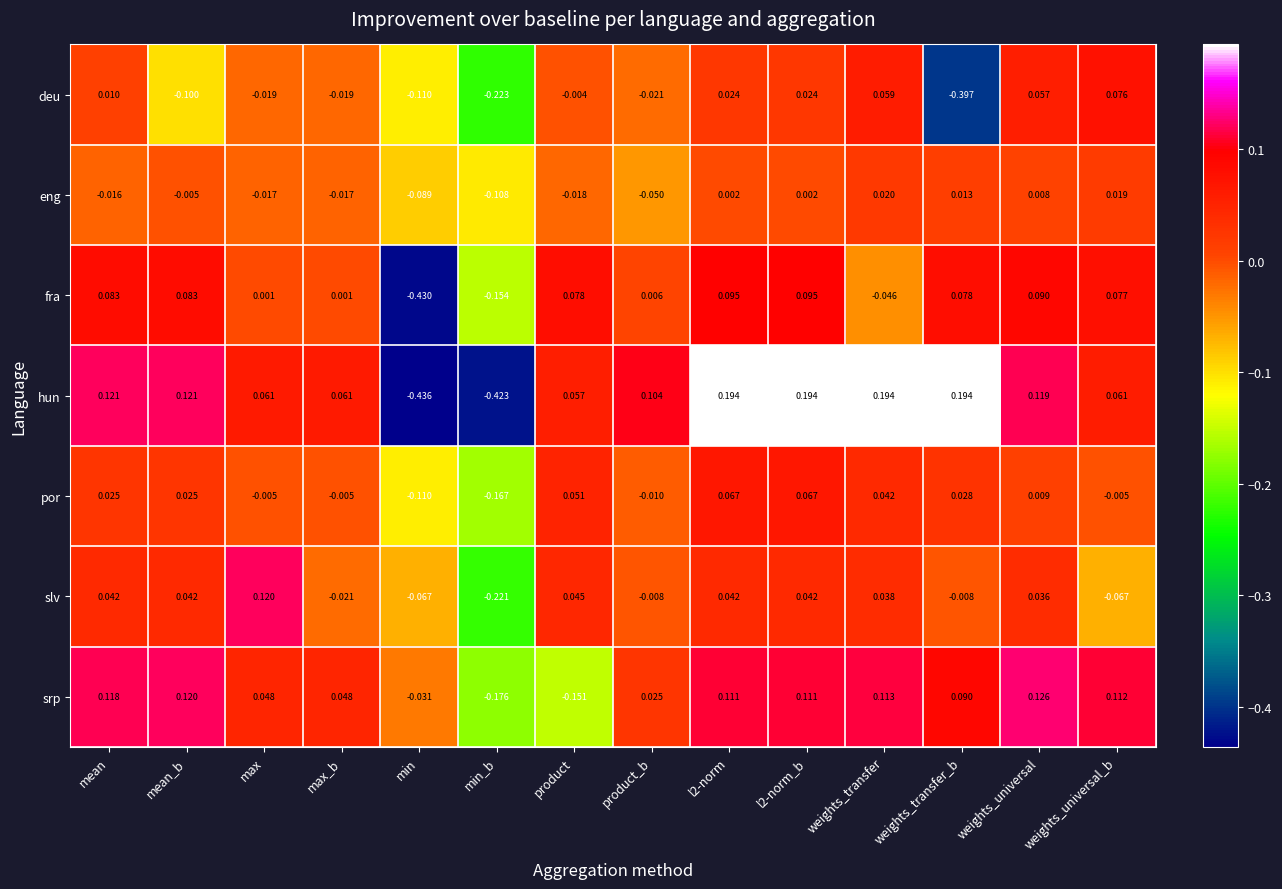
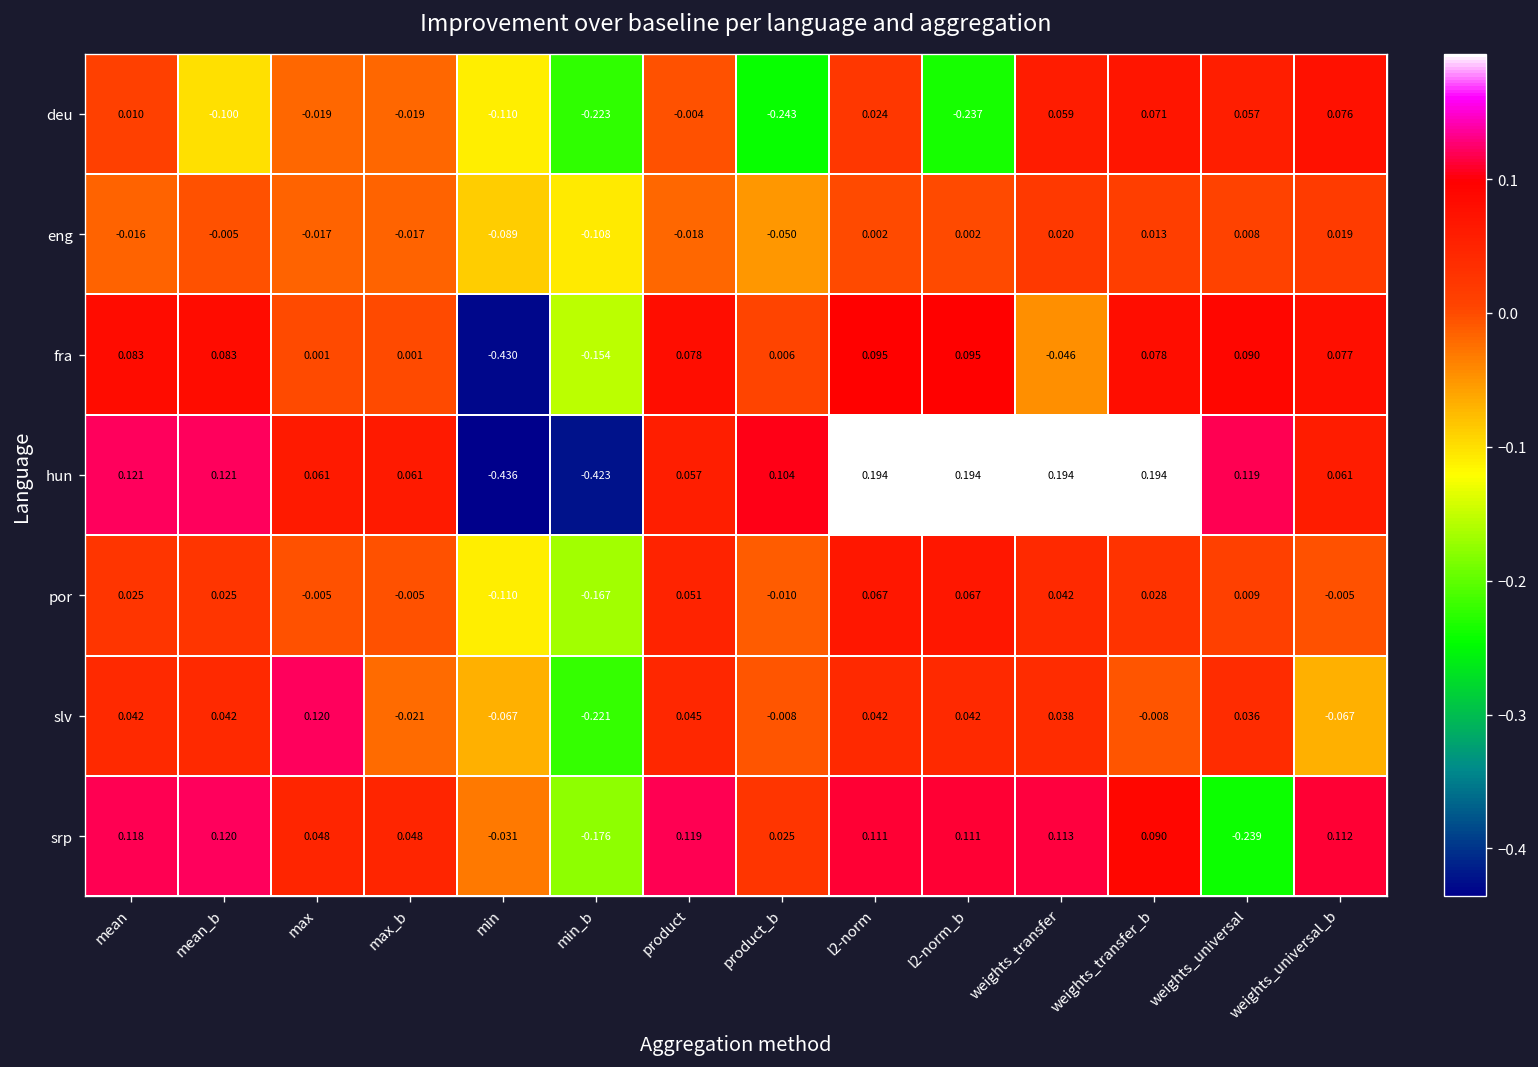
deu, product_b: -0.021 -> -0.243
deu, l2-norm_b: 0.024 -> -0.237
deu, weights_transfer_b: -0.397 -> 0.071
srp, product: -0.151 -> 0.119
srp, weights_universal: 0.126 -> -0.239
